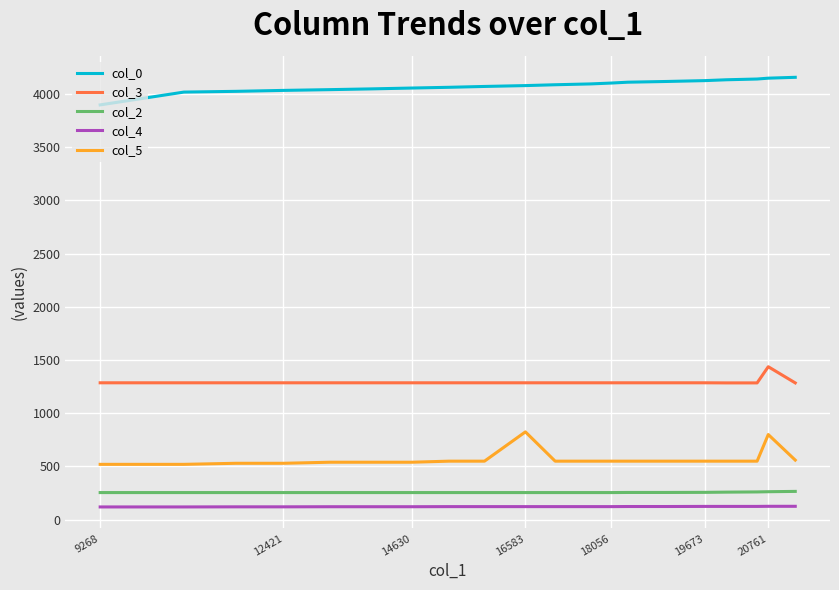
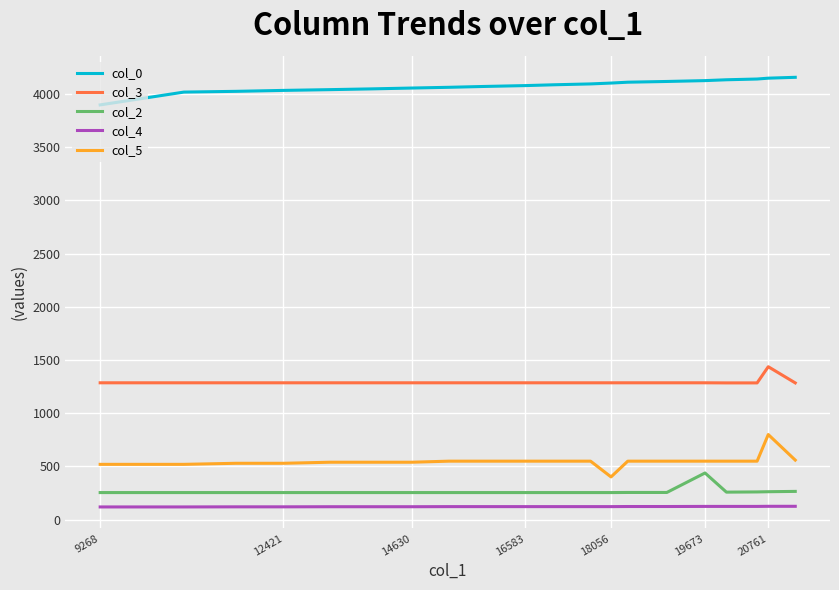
col_5, 16583: 830 -> 550
col_5, 18056: 550 -> 400
col_2, 19673: 260 -> 440
